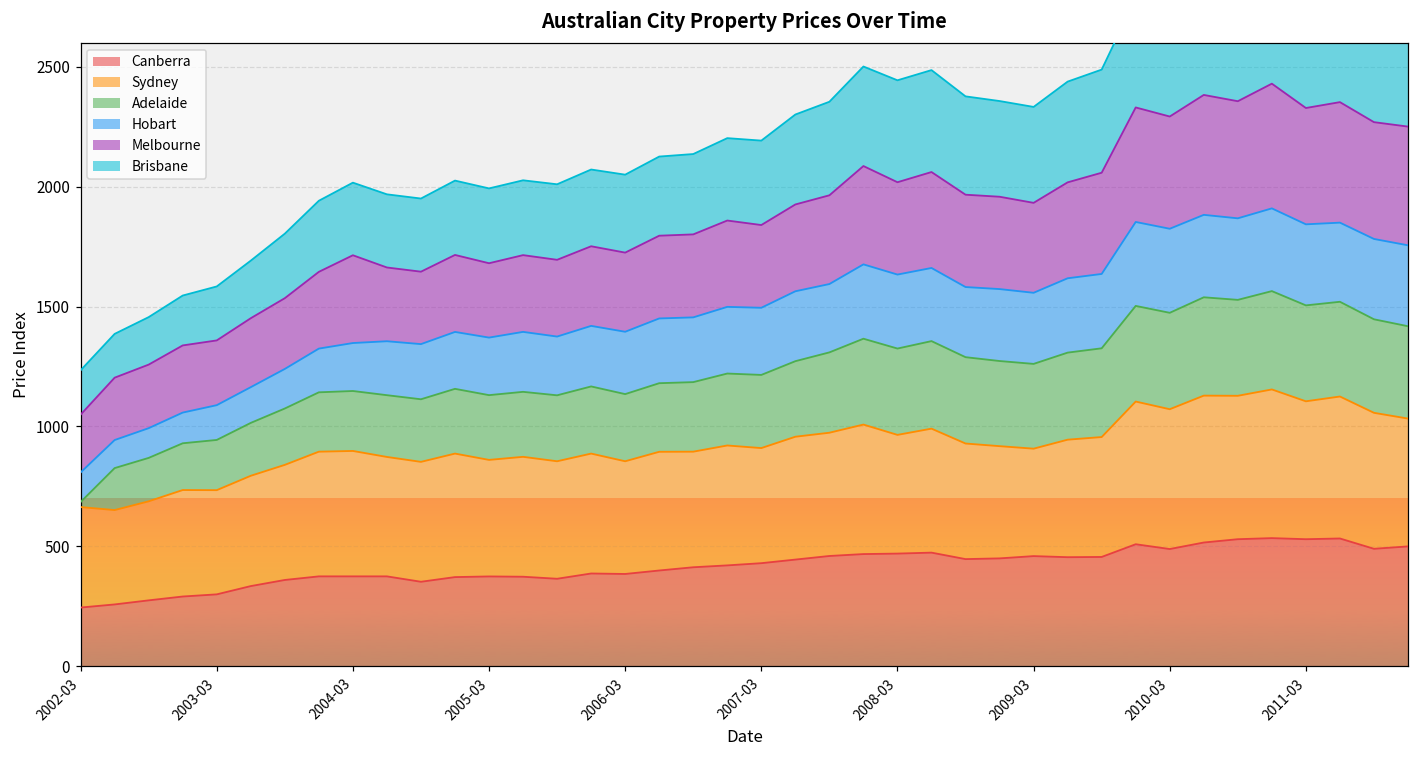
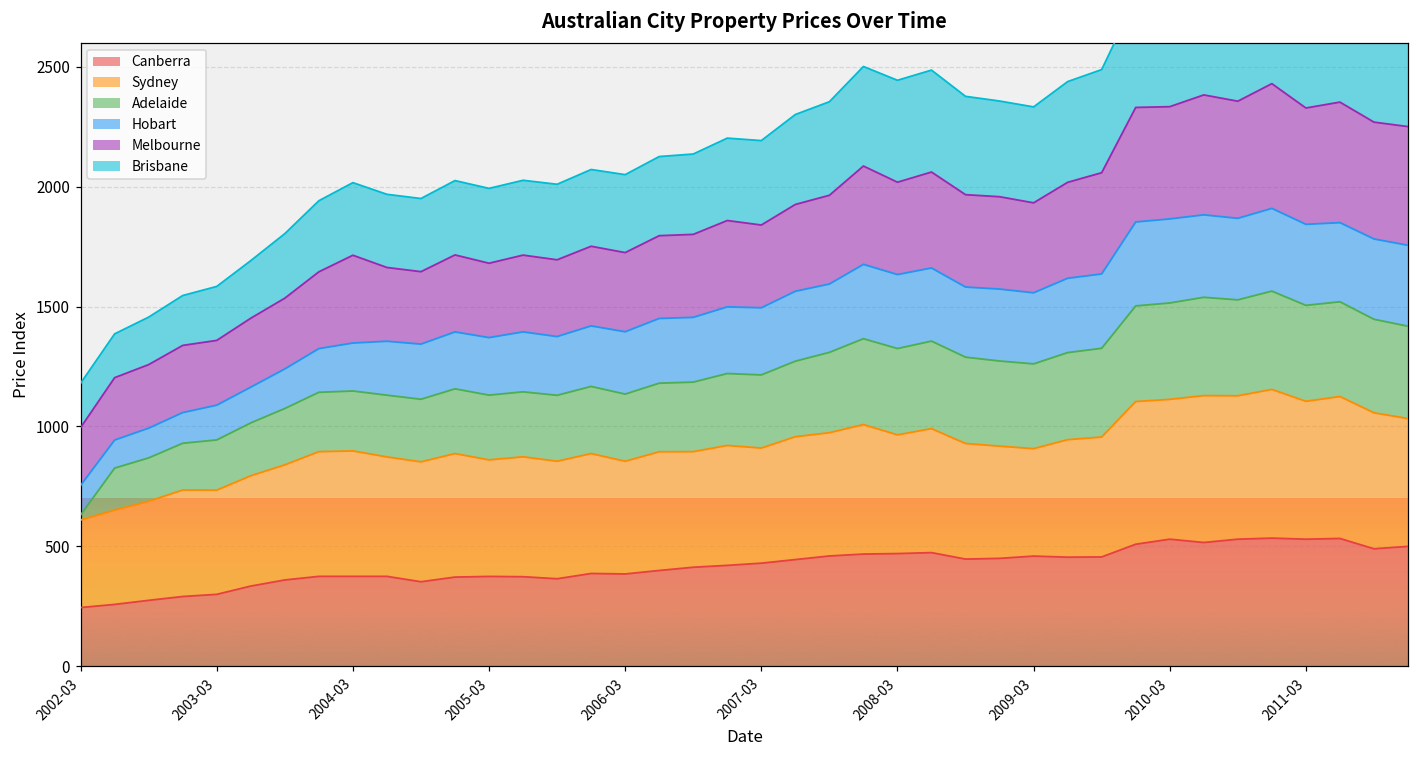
Sydney, 2002-03: 420 -> 370
Canberra, 2010-03: 490 -> 530
